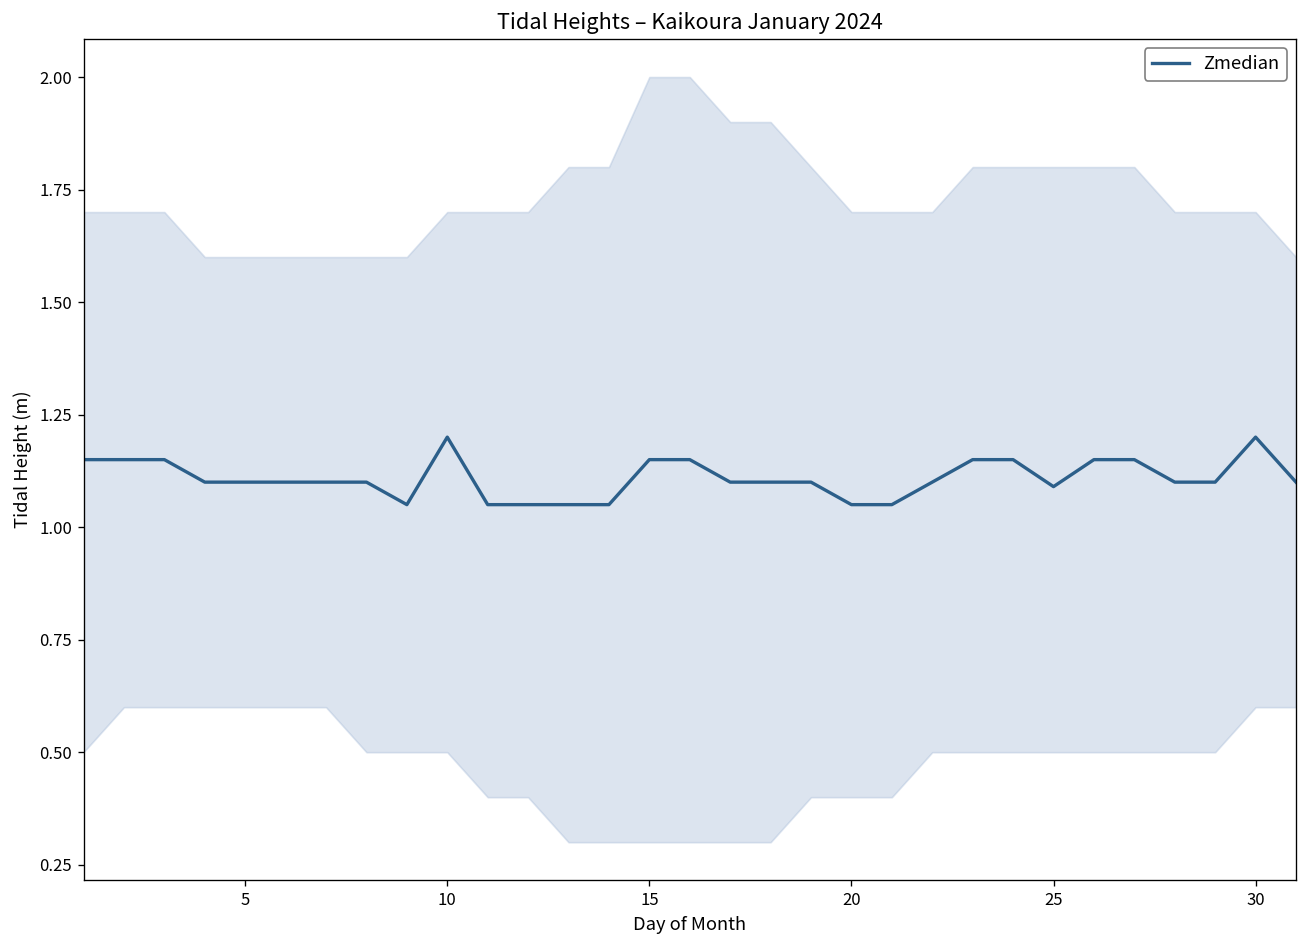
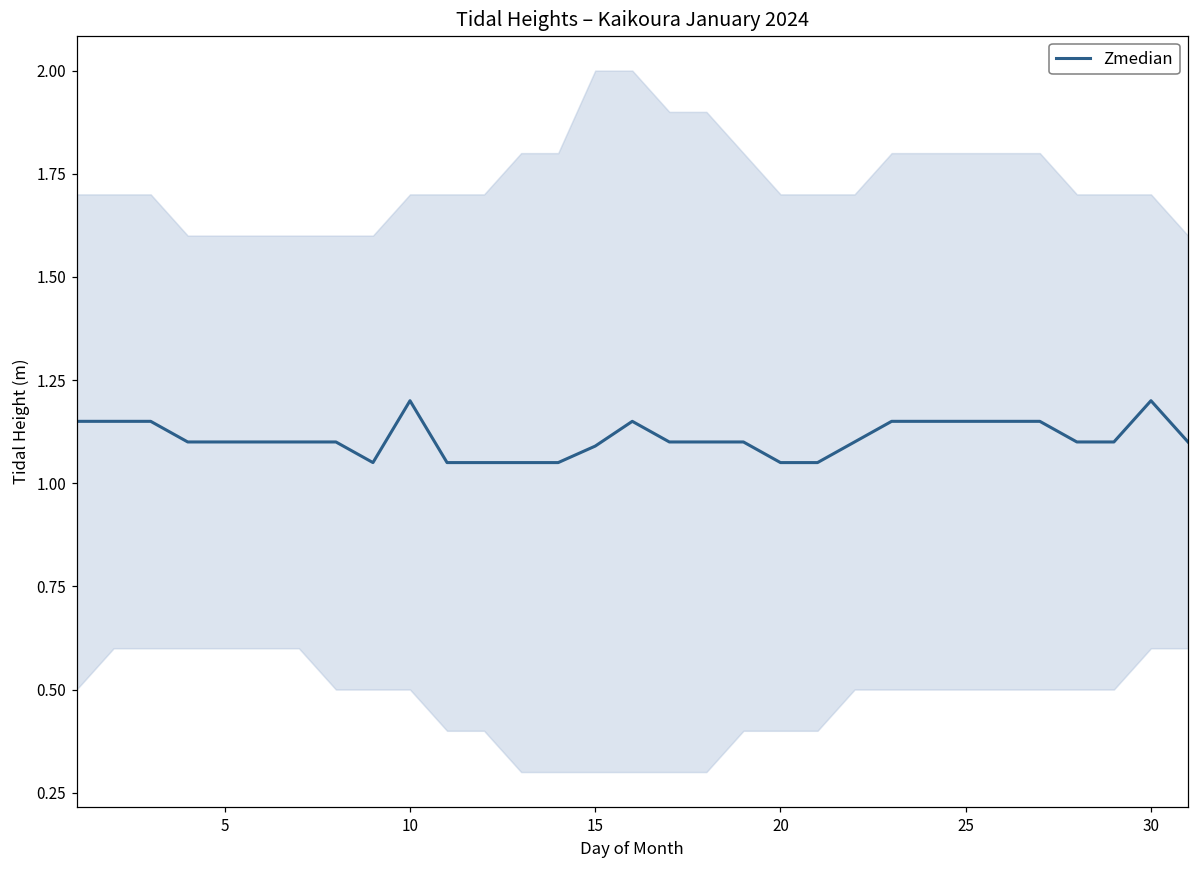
Zmedian, 15: 1.15 -> 1.09
Zmedian, 25: 1.09 -> 1.15
